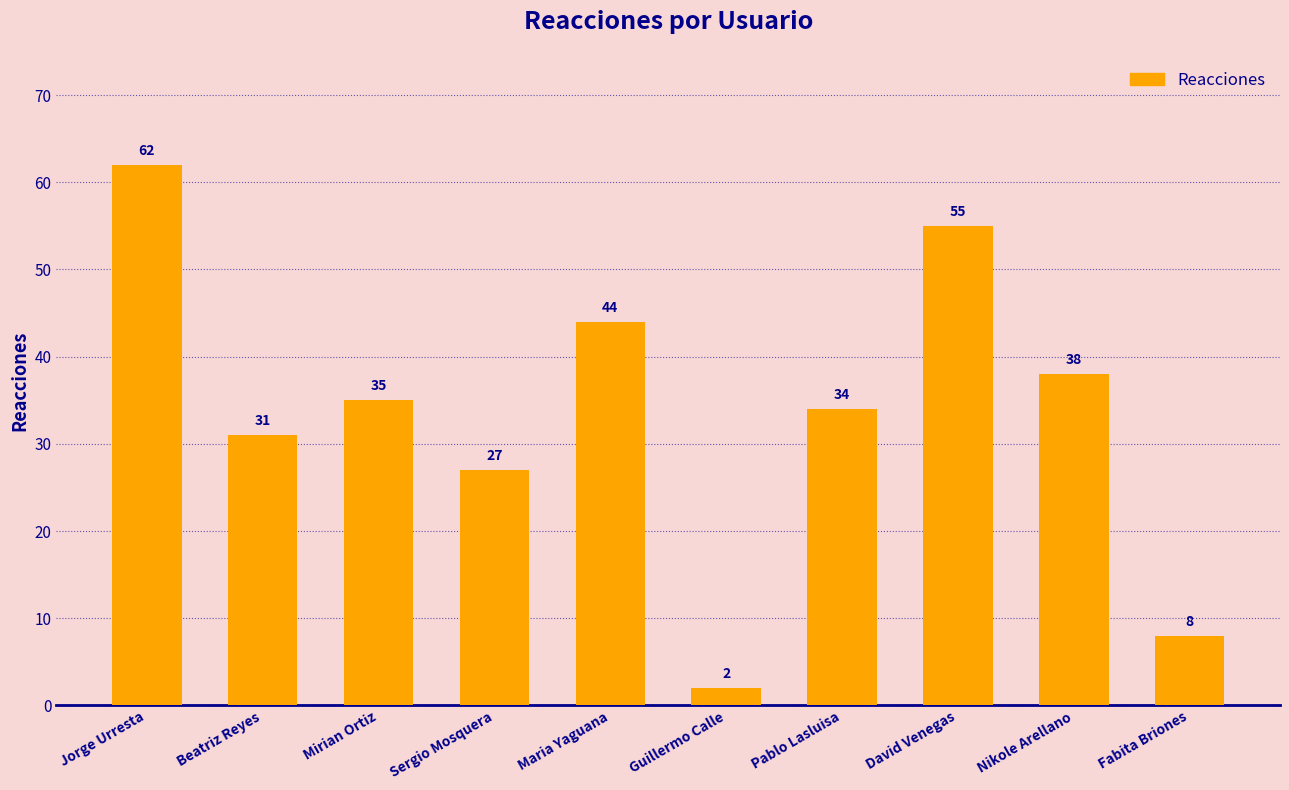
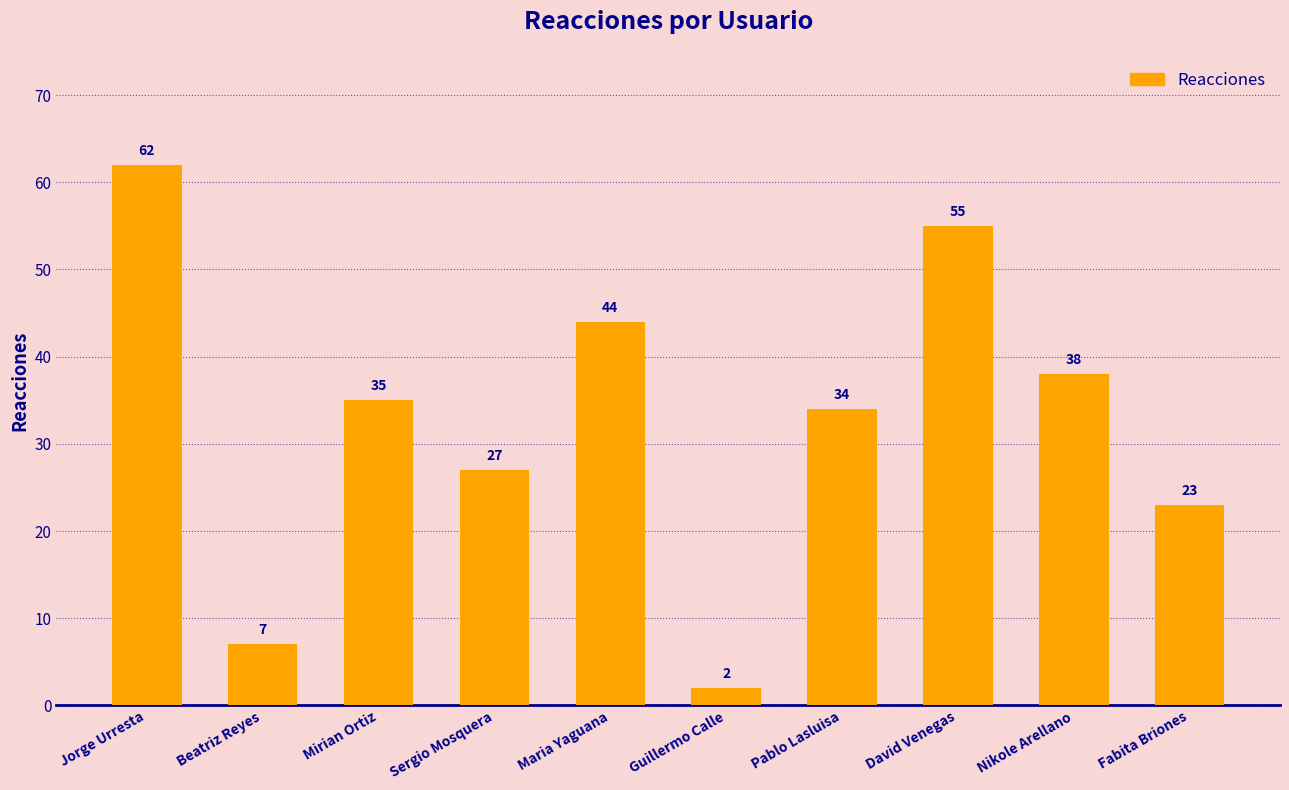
Beatriz Reyes: 31 -> 7
Fabita Briones: 8 -> 23
